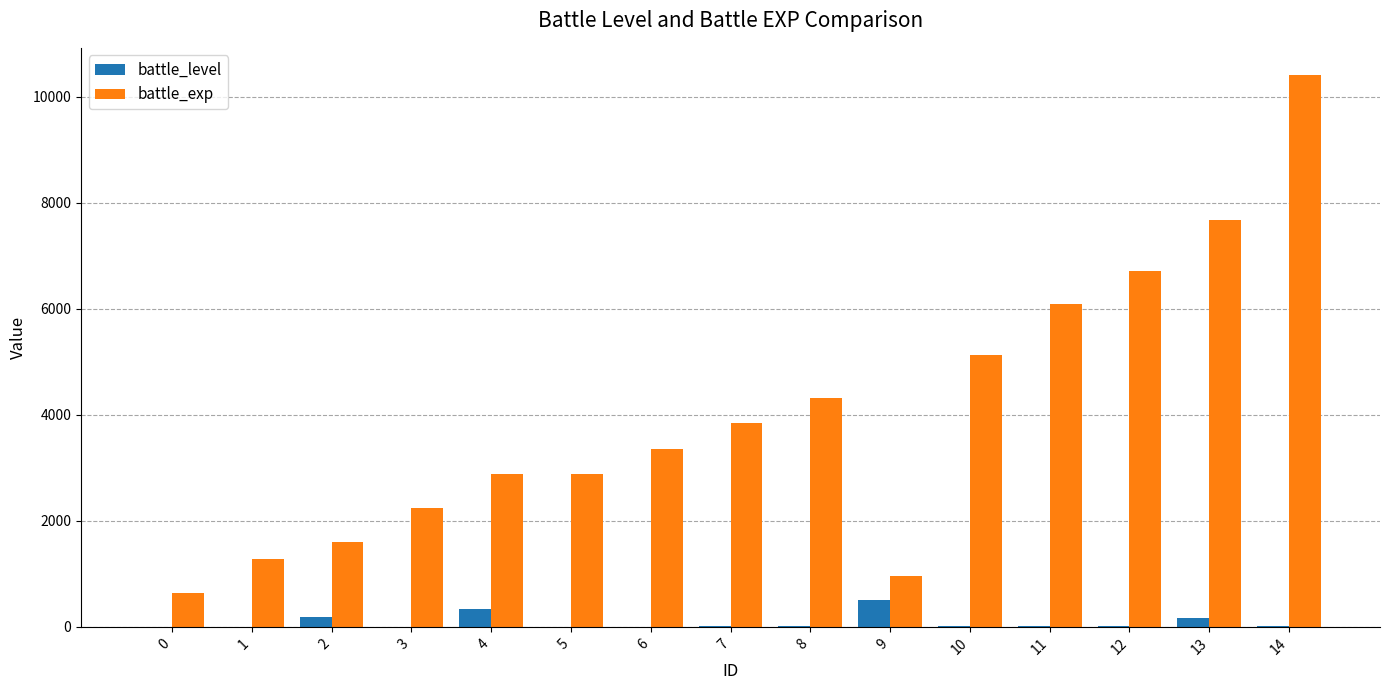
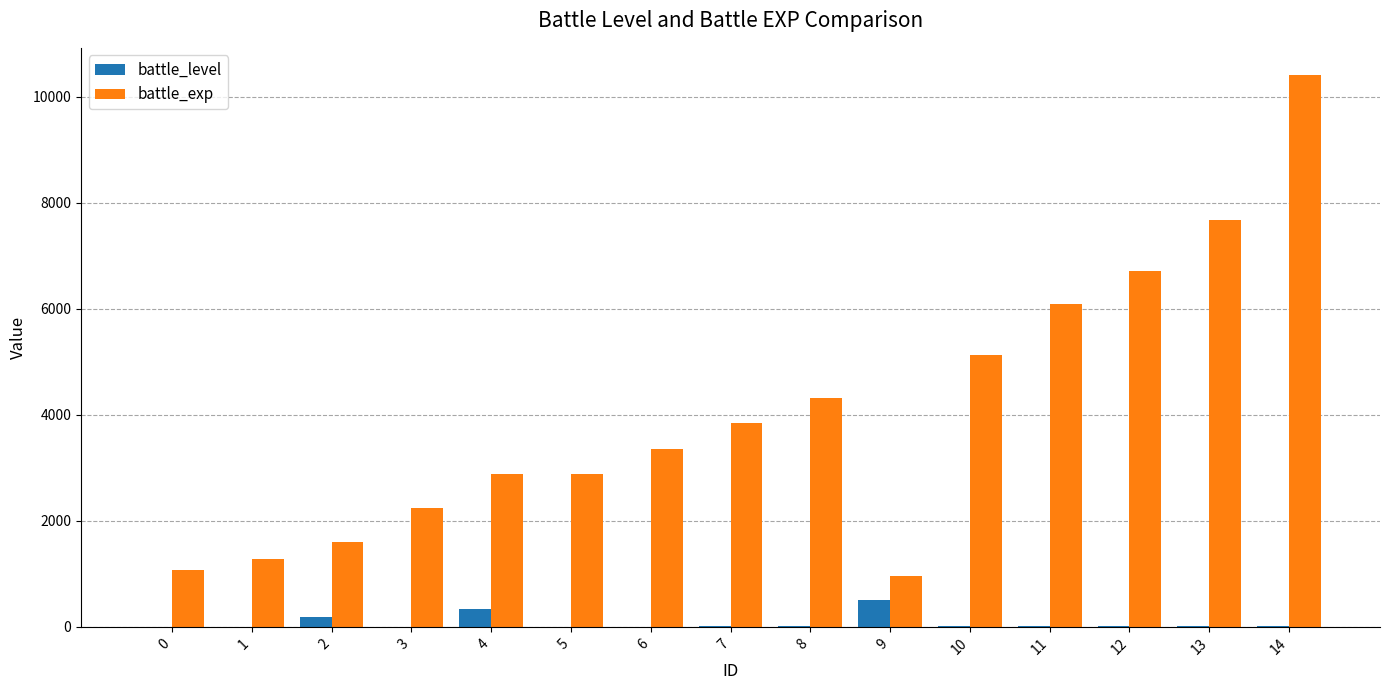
battle_exp, 0: 600 -> 1100
battle_level, 13: 200 -> 0
